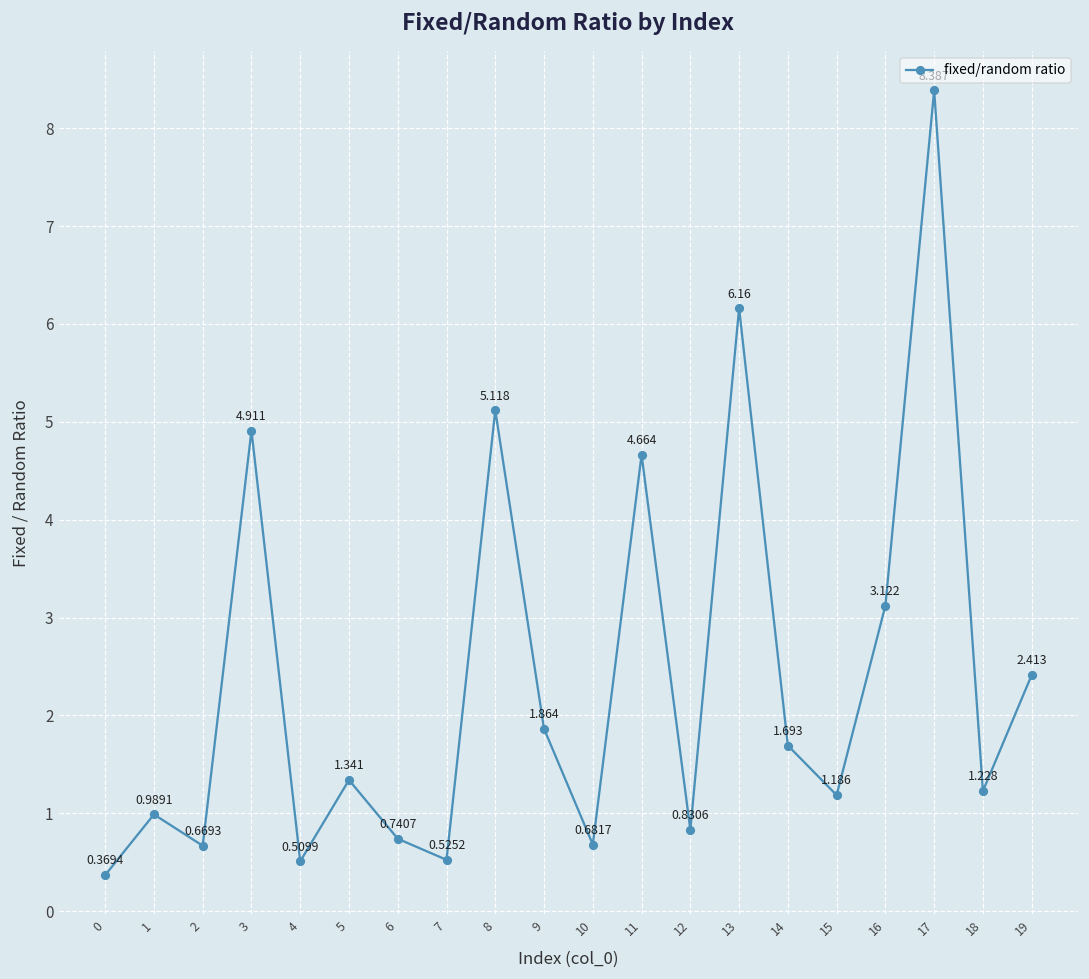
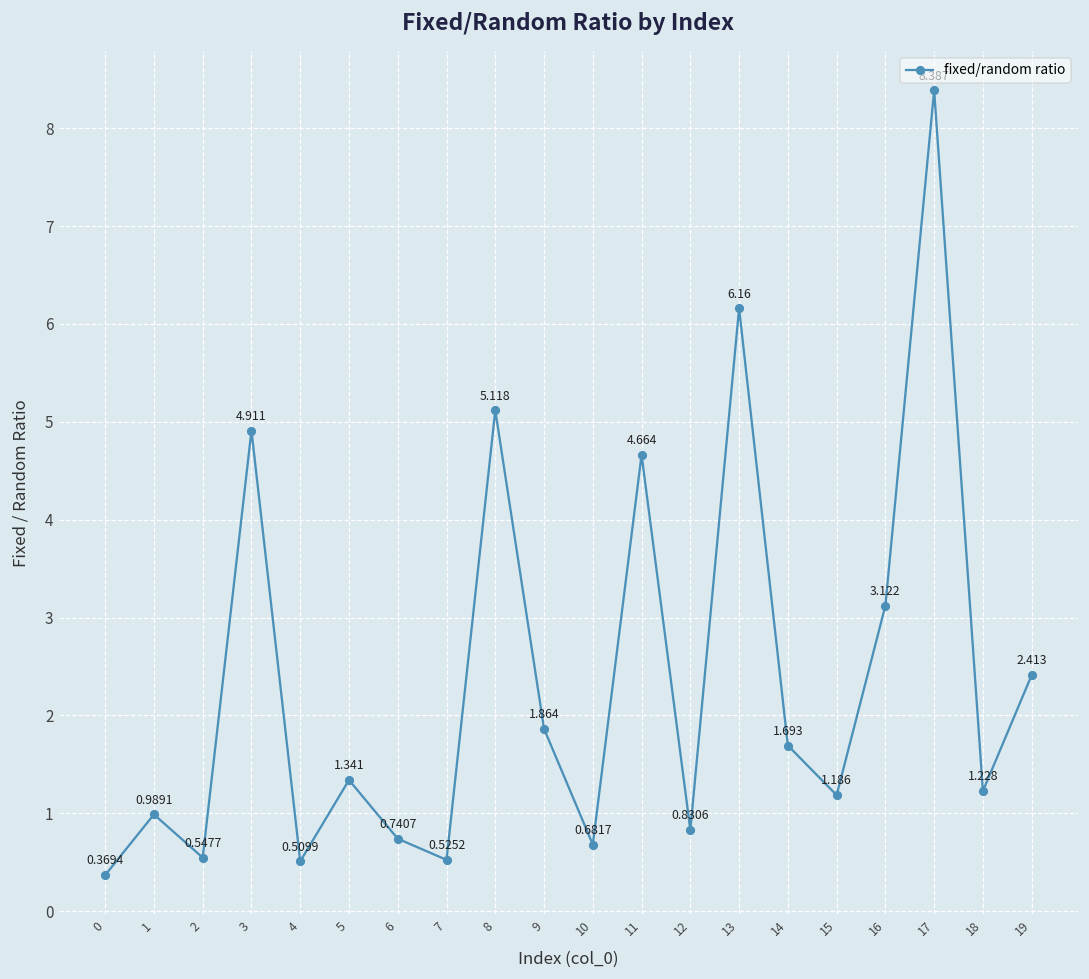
2: 0.6693 -> 0.5477
